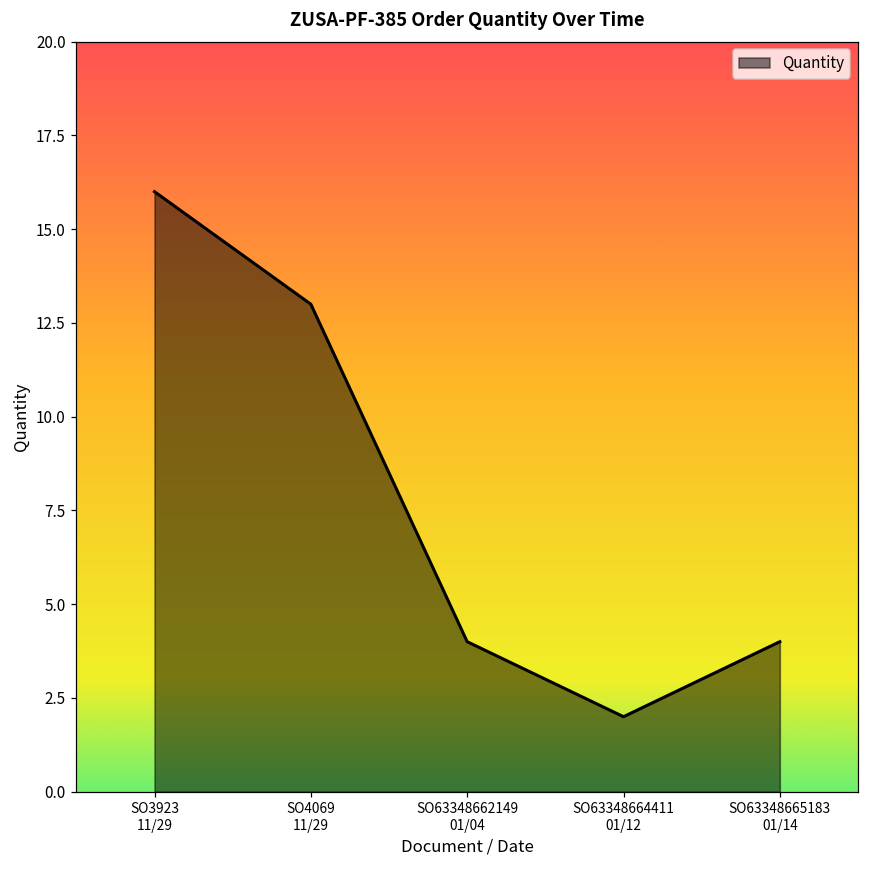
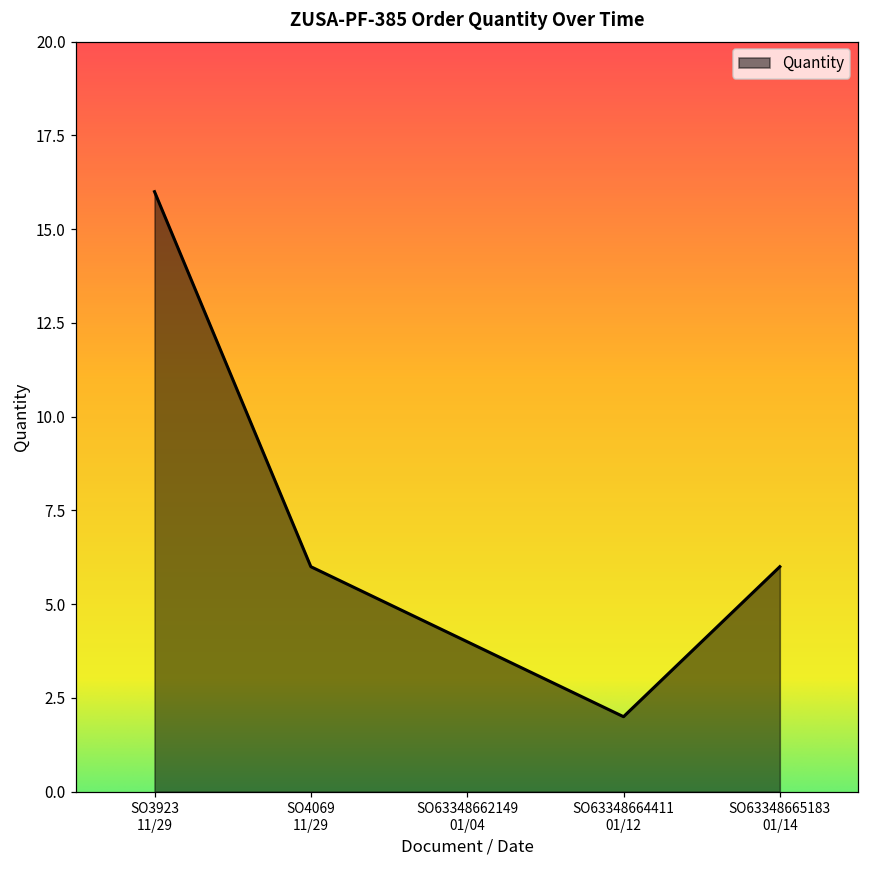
SO4069 11/29: 13 -> 6
SO63348665183 01/14: 4 -> 6
